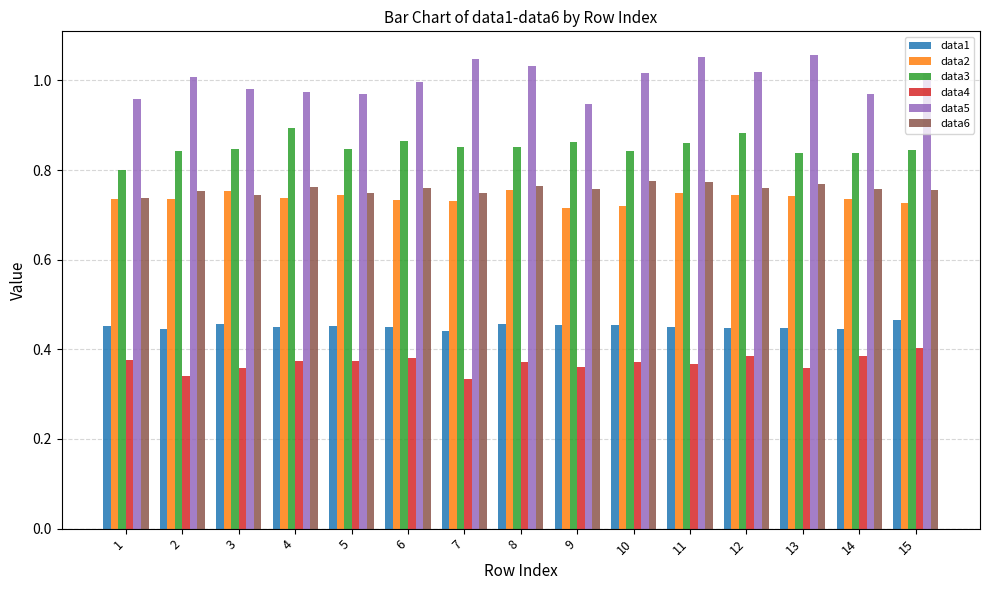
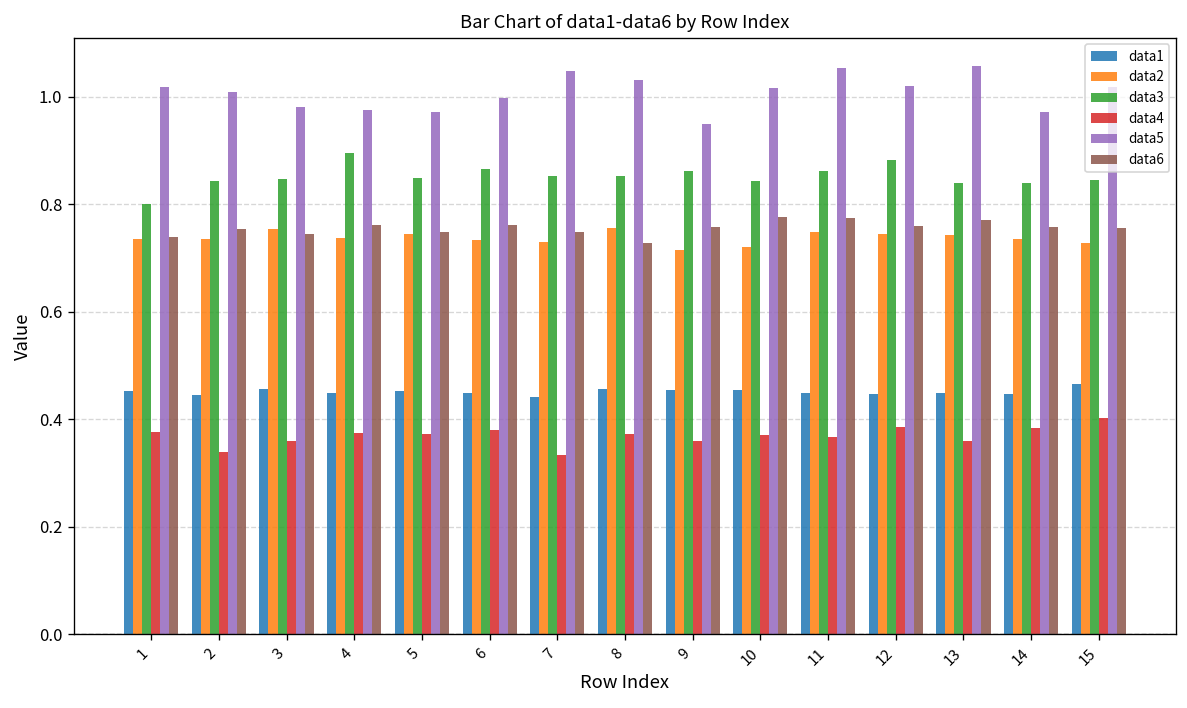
data5, 1: 0.96 -> 1.02
data6, 8: 0.76 -> 0.73
